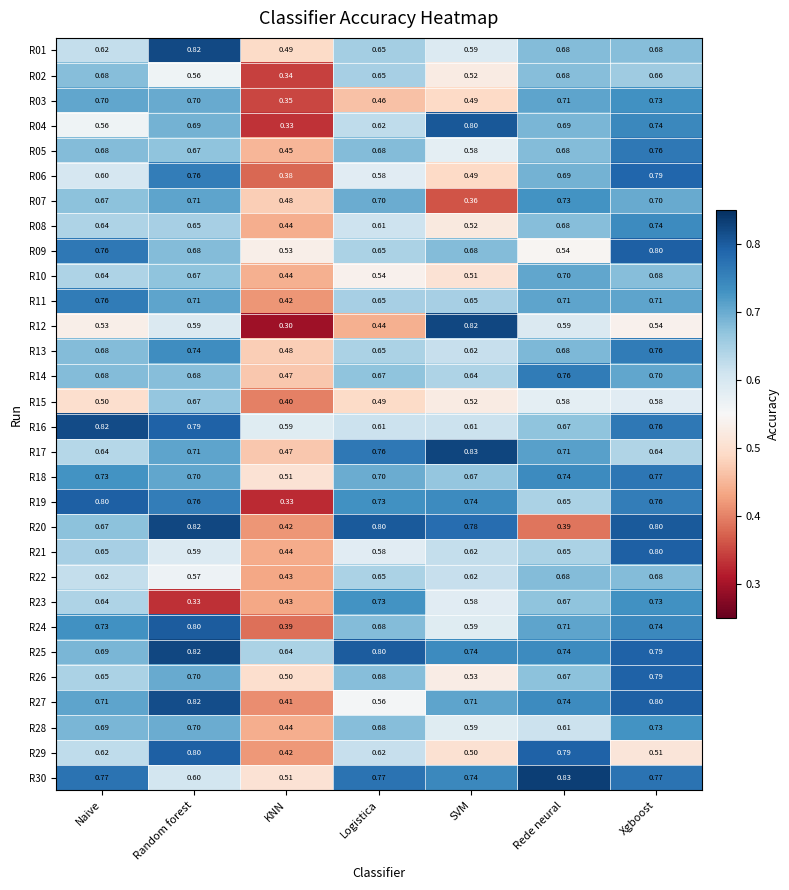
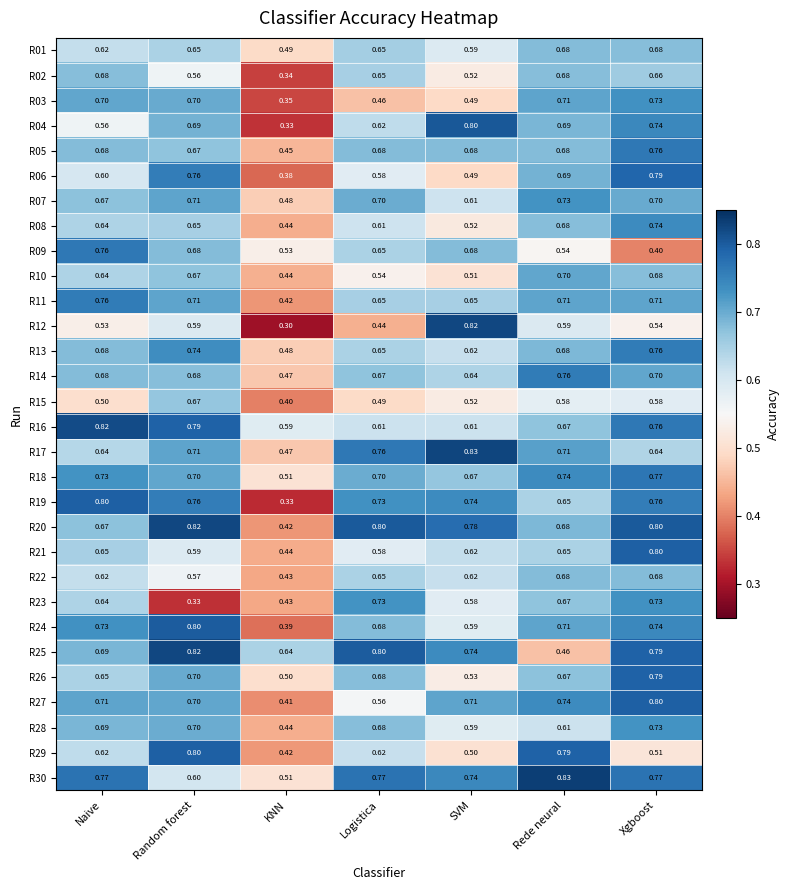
R01, Random forest: 0.82 -> 0.65
R05, SVM: 0.58 -> 0.68
R07, SVM: 0.36 -> 0.61
R09, Xgboost: 0.80 -> 0.40
R20, Rede neural: 0.39 -> 0.68
R25, Rede neural: 0.74 -> 0.46
R27, Random forest: 0.82 -> 0.70
